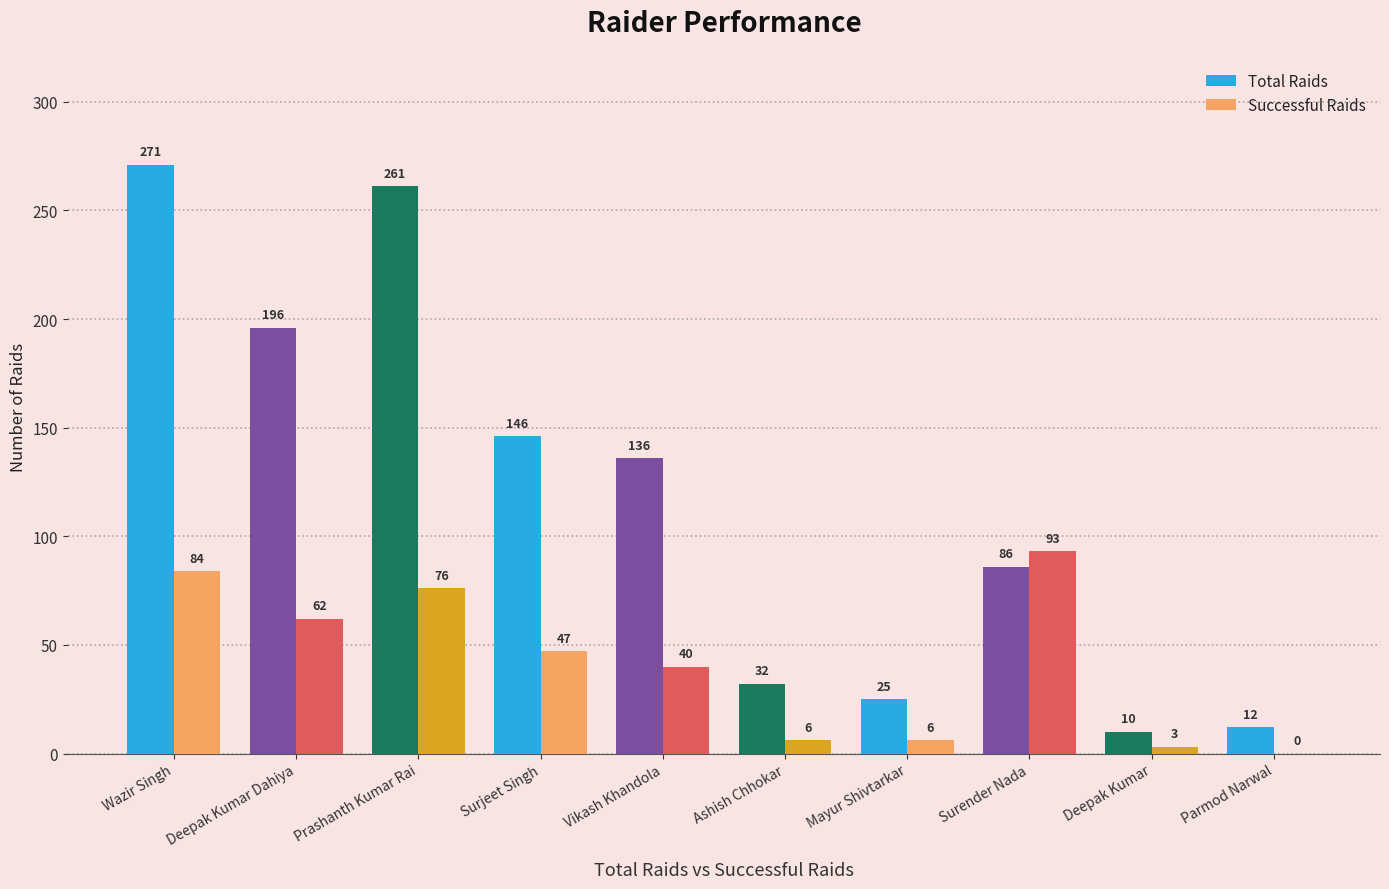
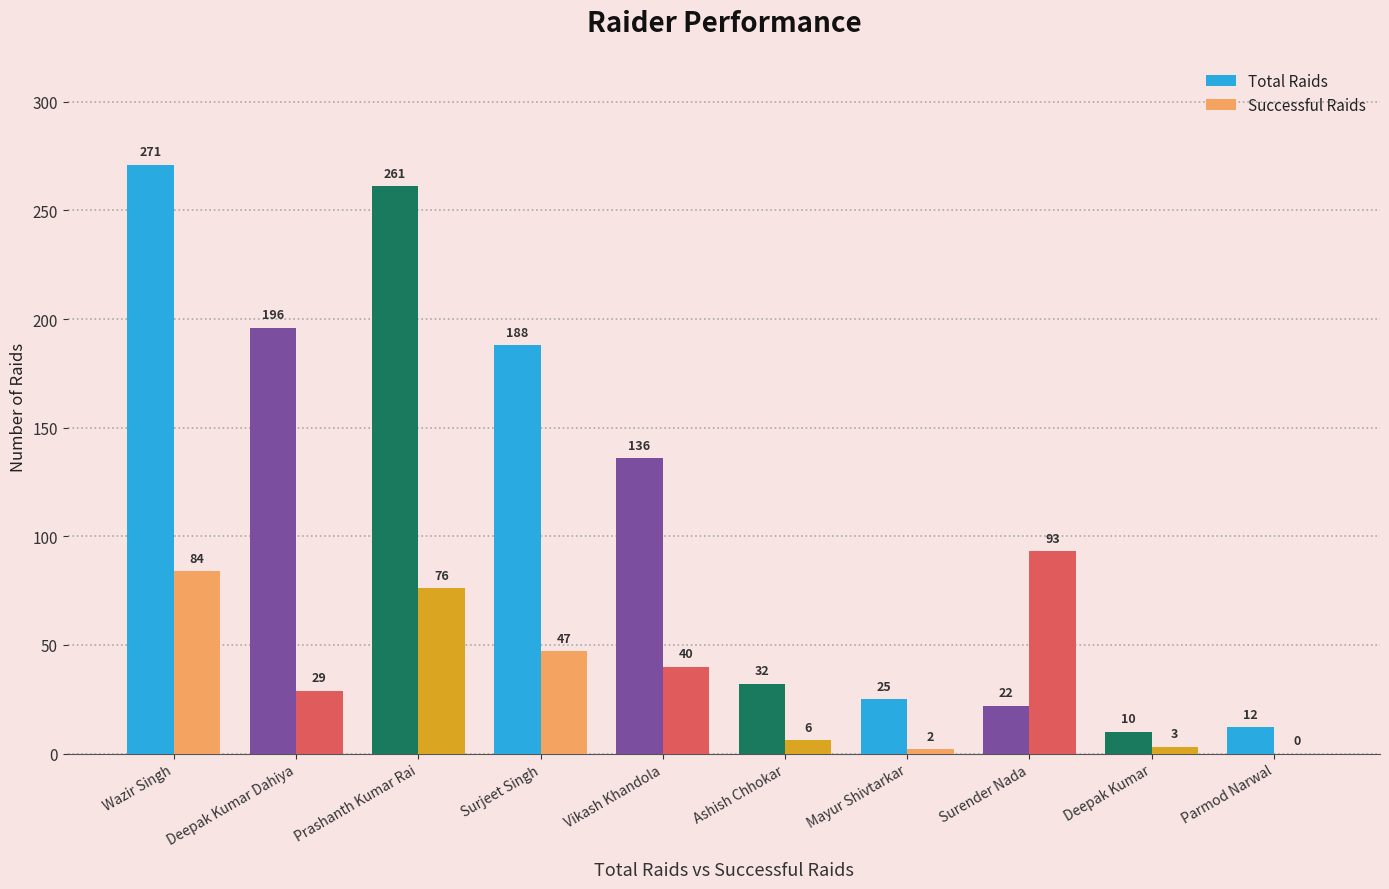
Successful Raids, Deepak Kumar Dahiya: 62 -> 29
Total Raids, Surjeet Singh: 146 -> 188
Successful Raids, Mayur Shivtarkar: 6 -> 2
Total Raids, Surender Nada: 86 -> 22
